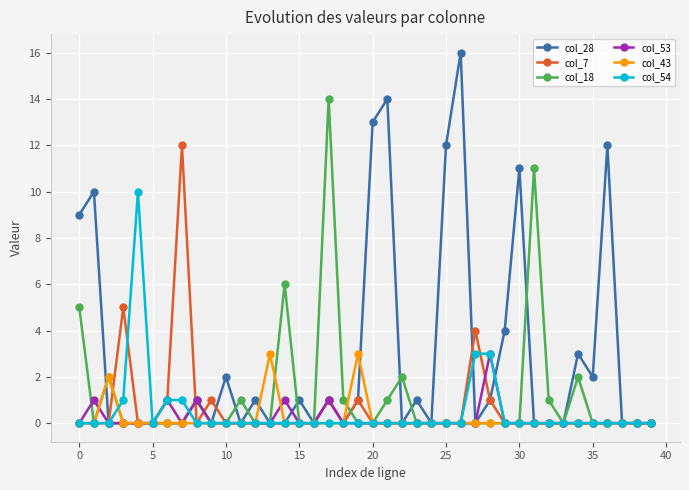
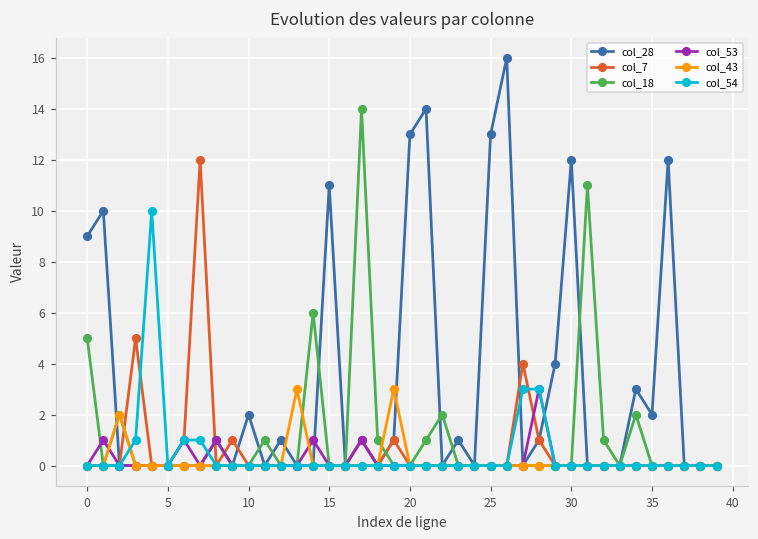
col_28, 15: 1 -> 11
col_28, 25: 12 -> 13
col_28, 30: 11 -> 12
